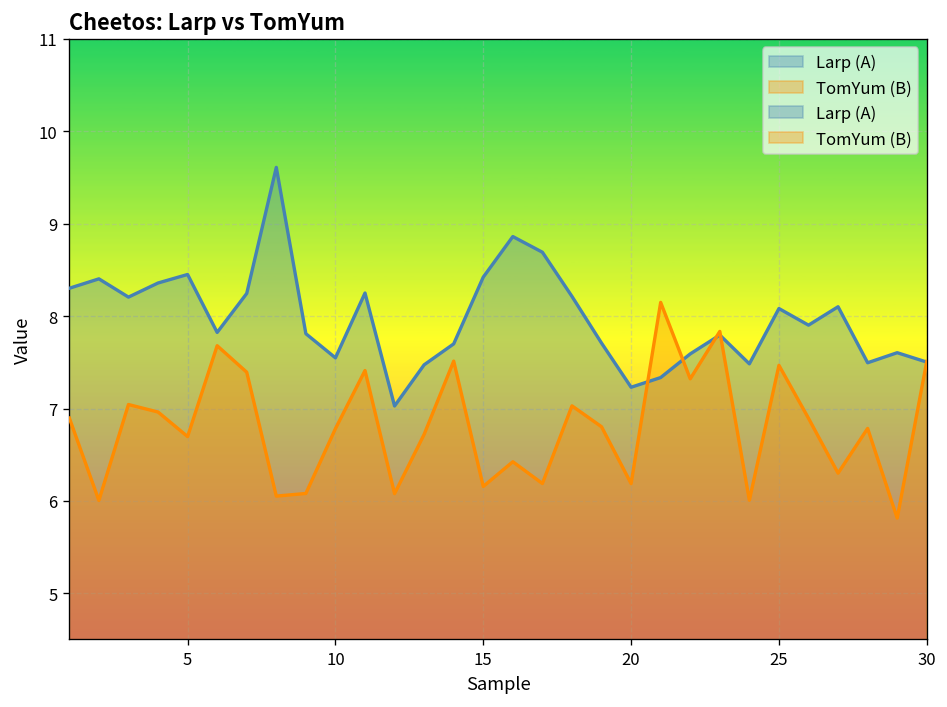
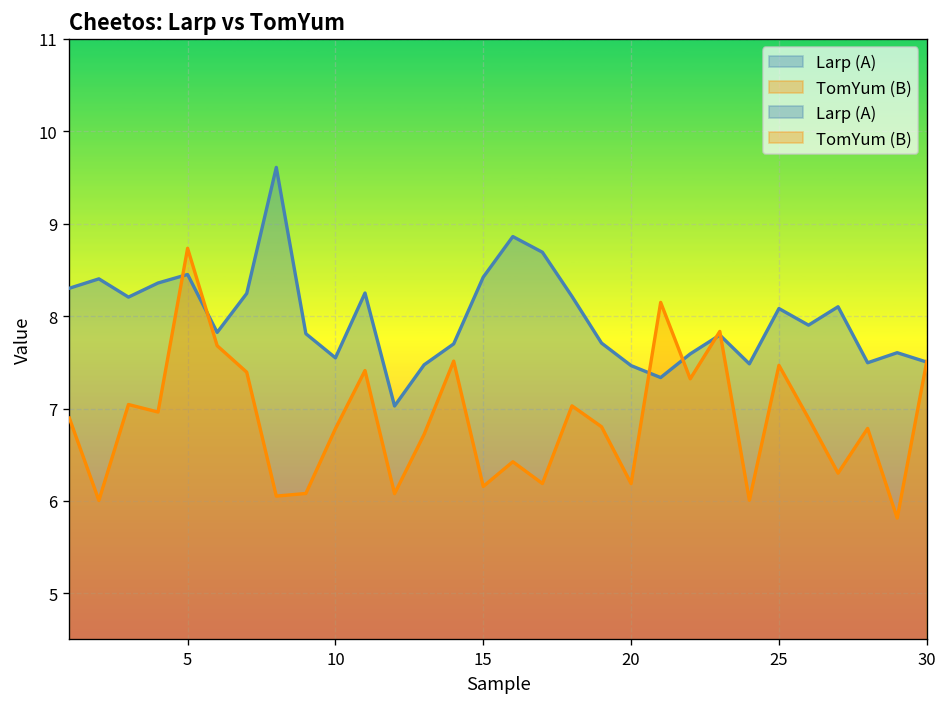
TomYum (B), 5: 6.7 -> 8.7
Larp (A), 20: 7.2 -> 7.5
